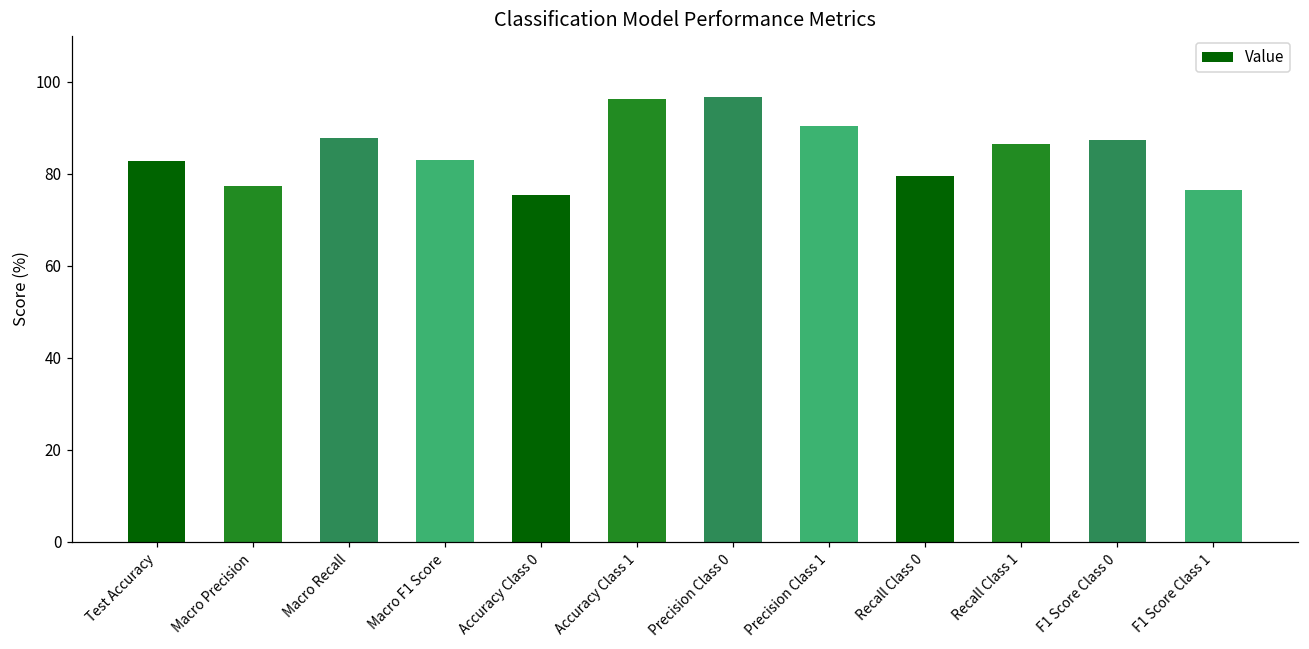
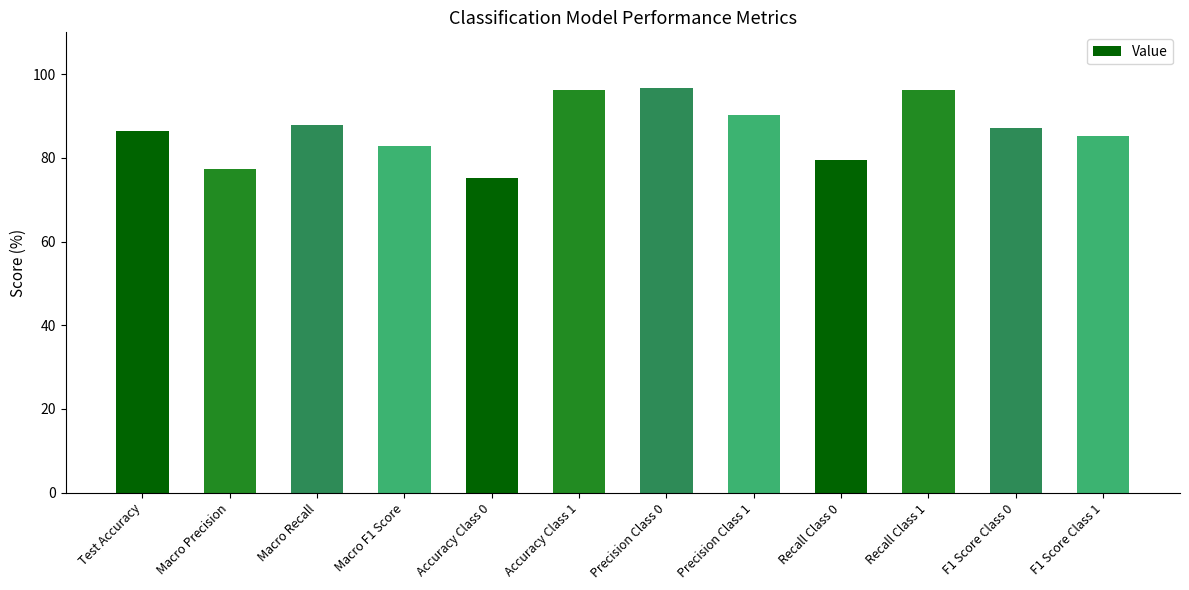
Test Accuracy: 83 -> 86
Recall Class 1: 86 -> 96
F1 Score Class 1: 76 -> 85
